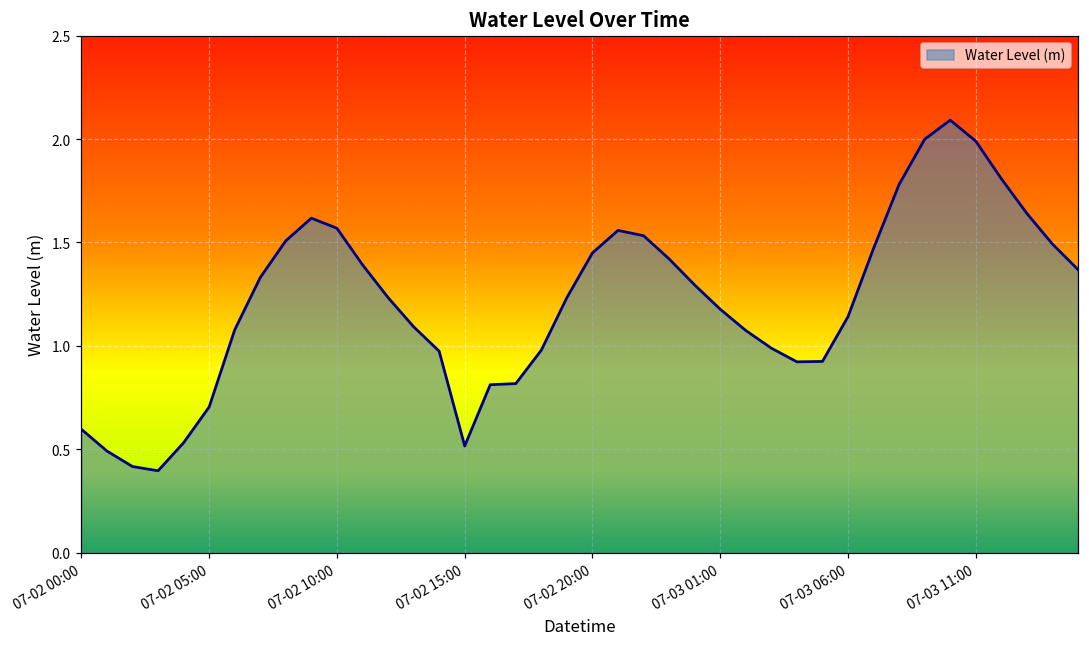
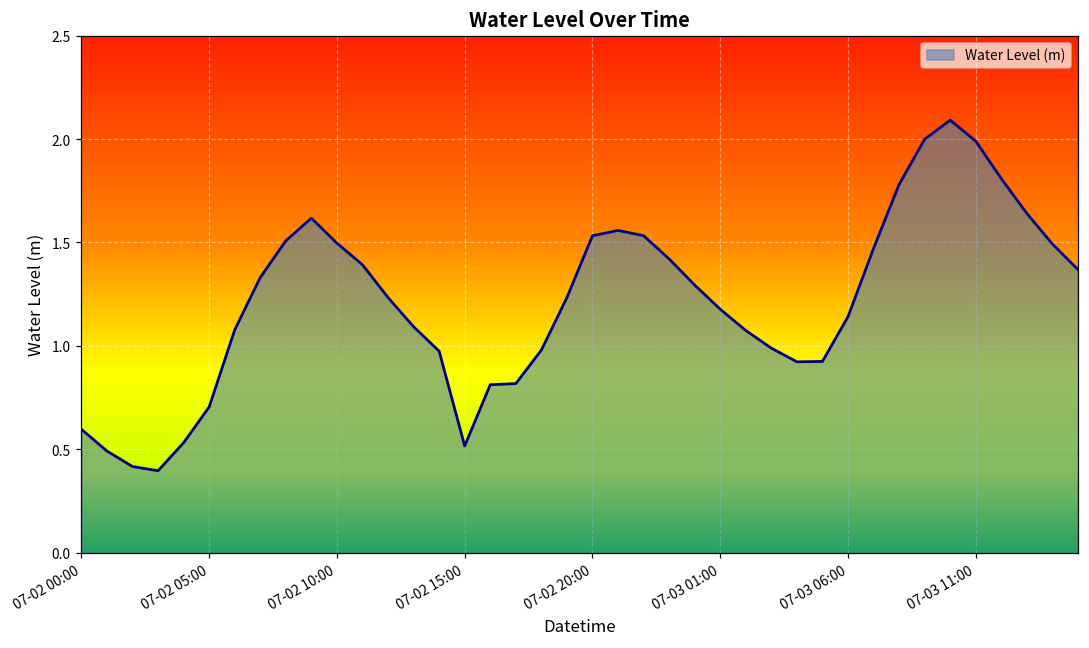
07-02 10:00: 1.57 -> 1.50
07-02 20:00: 1.45 -> 1.53
